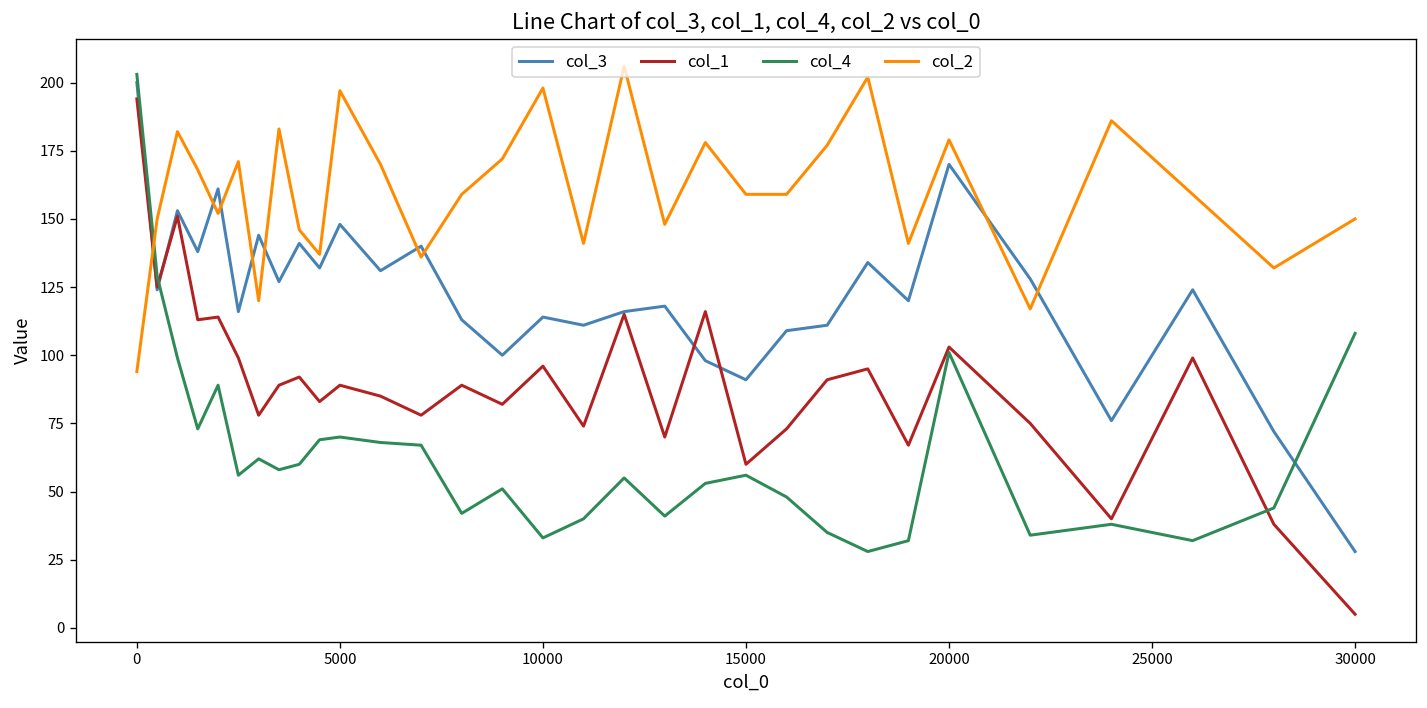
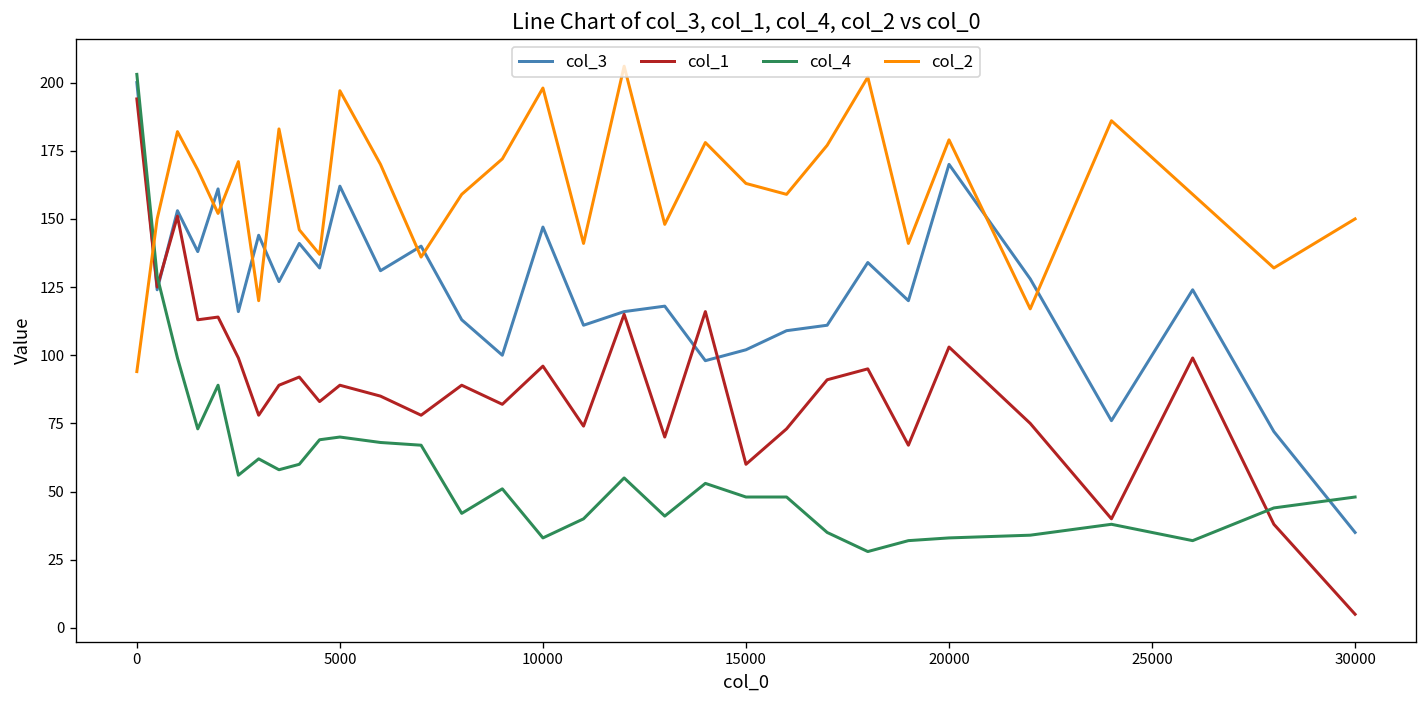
col_3, 5000: 148 -> 162
col_3, 10000: 114 -> 147
col_3, 15000: 91 -> 102
col_4, 15000: 56 -> 48
col_2, 15000: 159 -> 163
col_4, 20000: 101 -> 33
col_3, 30000: 28 -> 35
col_4, 30000: 108 -> 48
